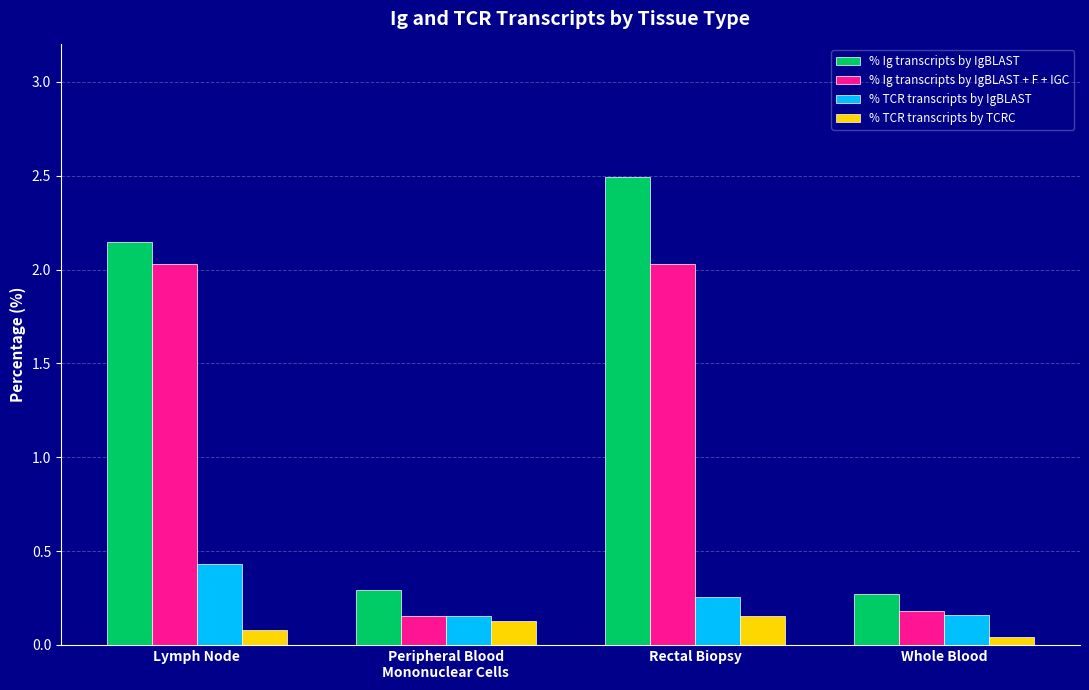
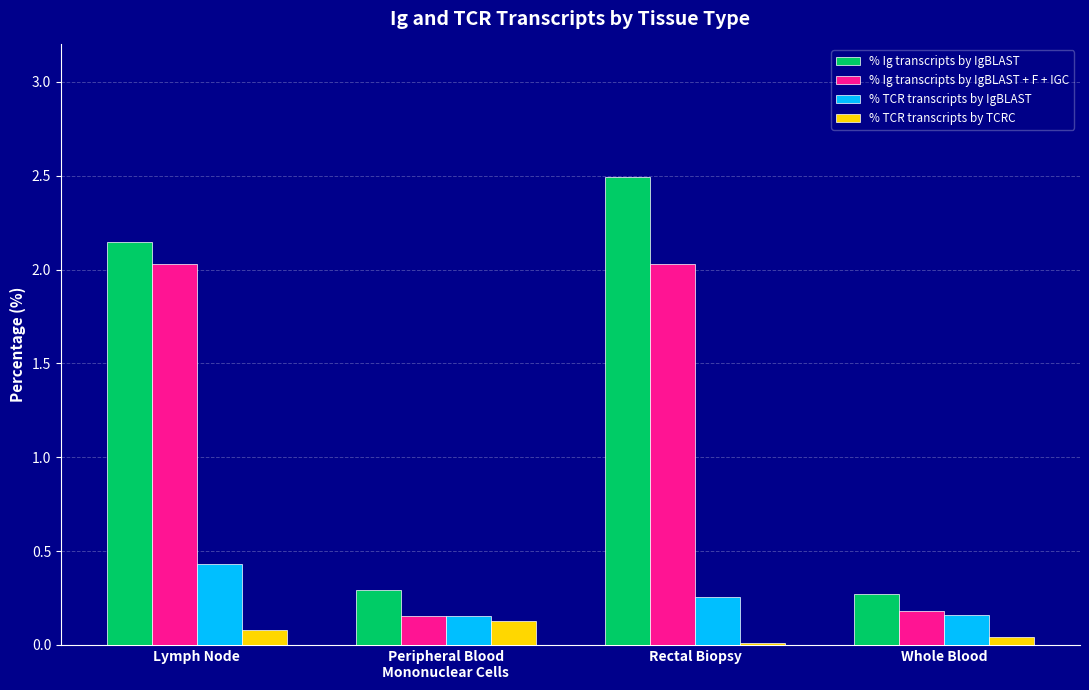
% TCR transcripts by TCRC, Rectal Biopsy: 0.16 -> 0.01
